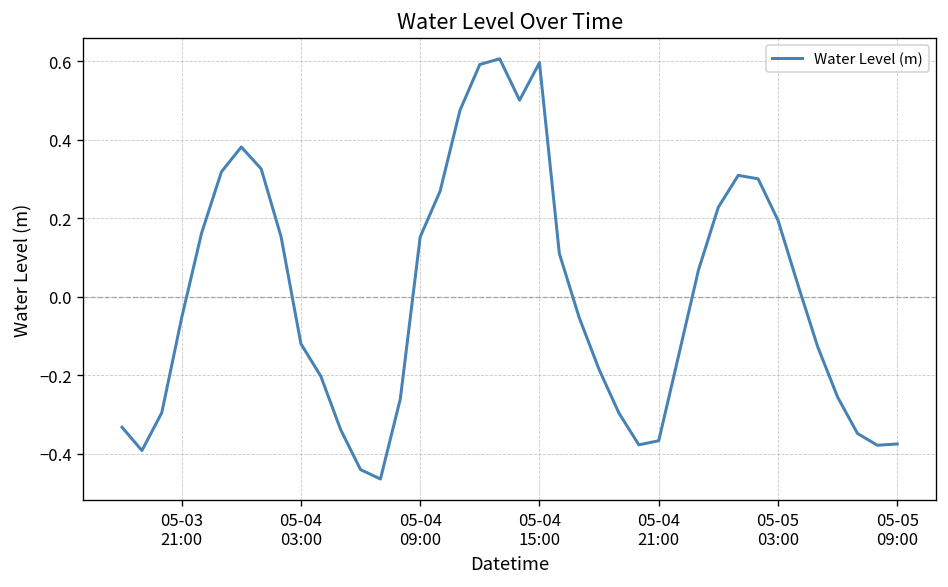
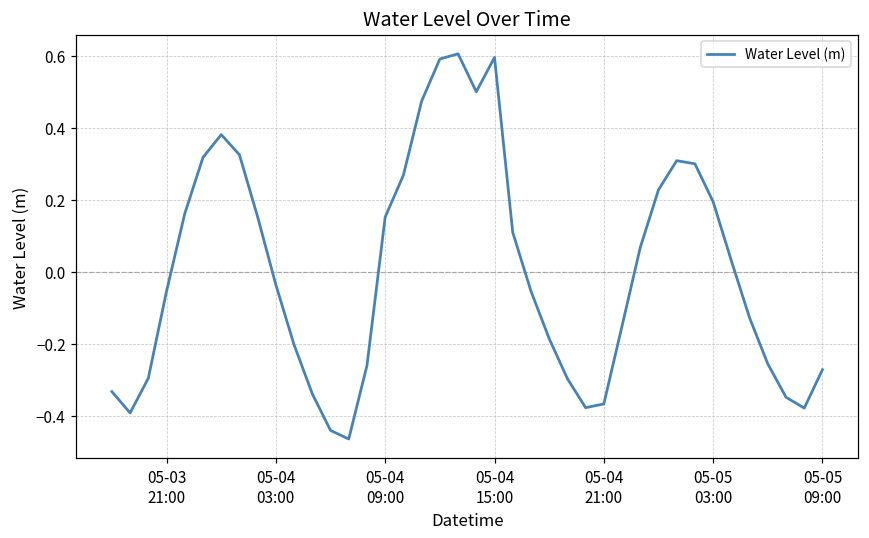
05-04 03:00: -0.12 -> -0.04
05-05 09:00: -0.38 -> -0.27
